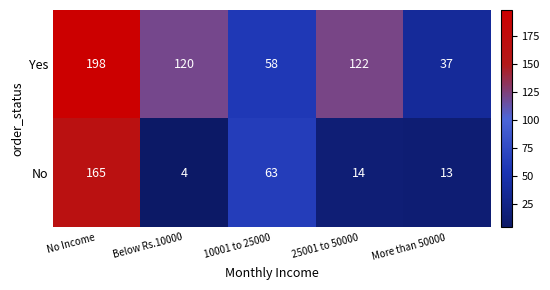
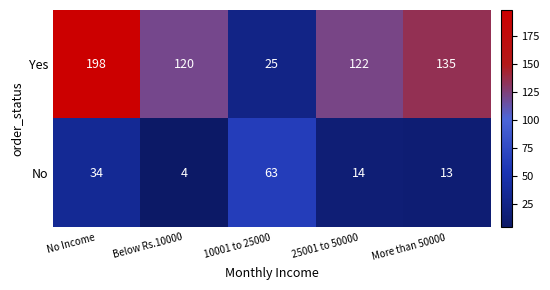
Yes, 10001 to 25000: 58 -> 25
Yes, More than 50000: 37 -> 135
No, No Income: 165 -> 34
